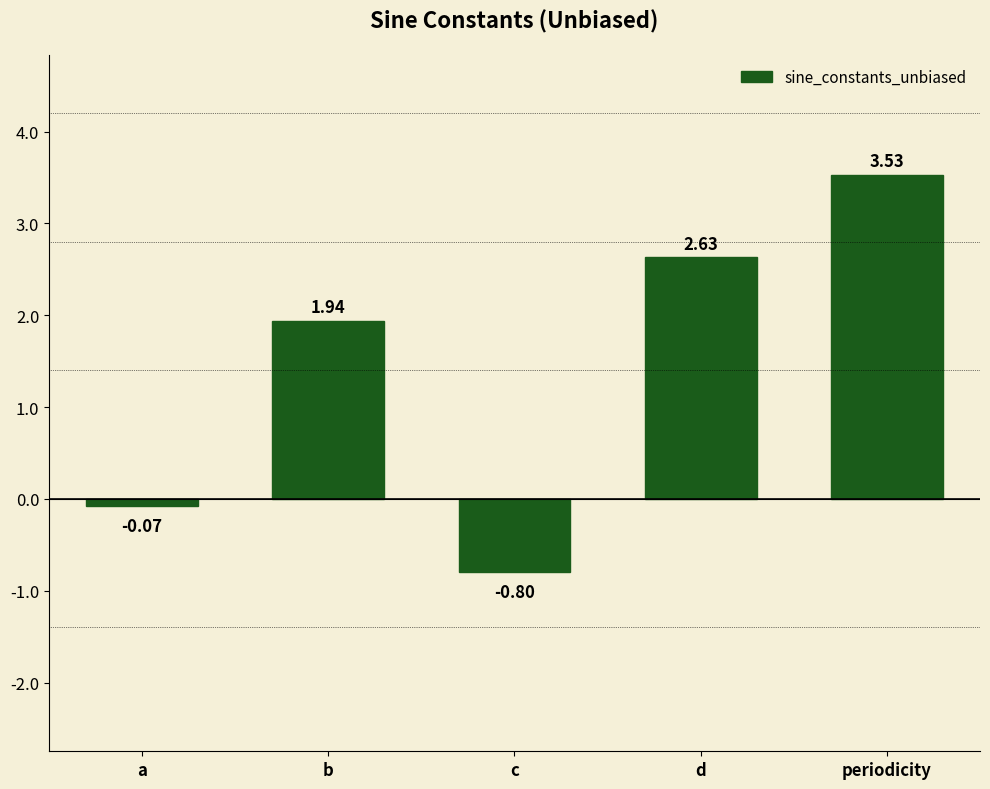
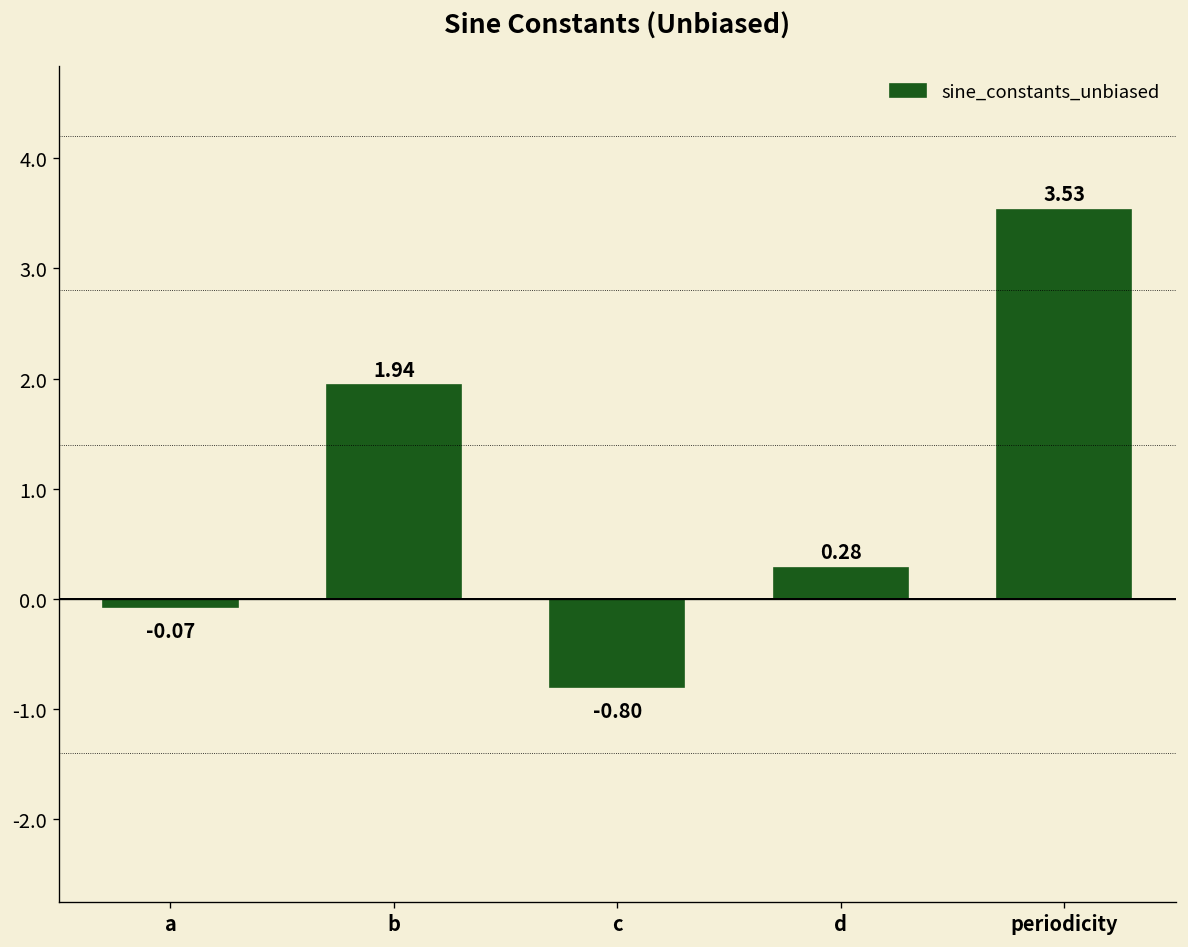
d: 2.63 -> 0.28
